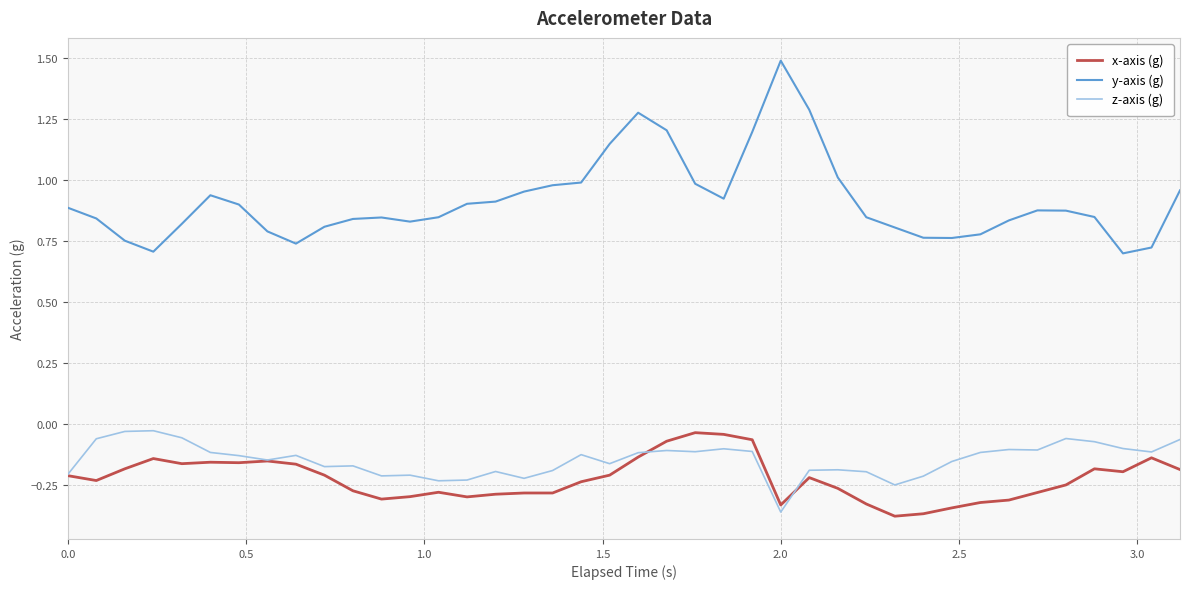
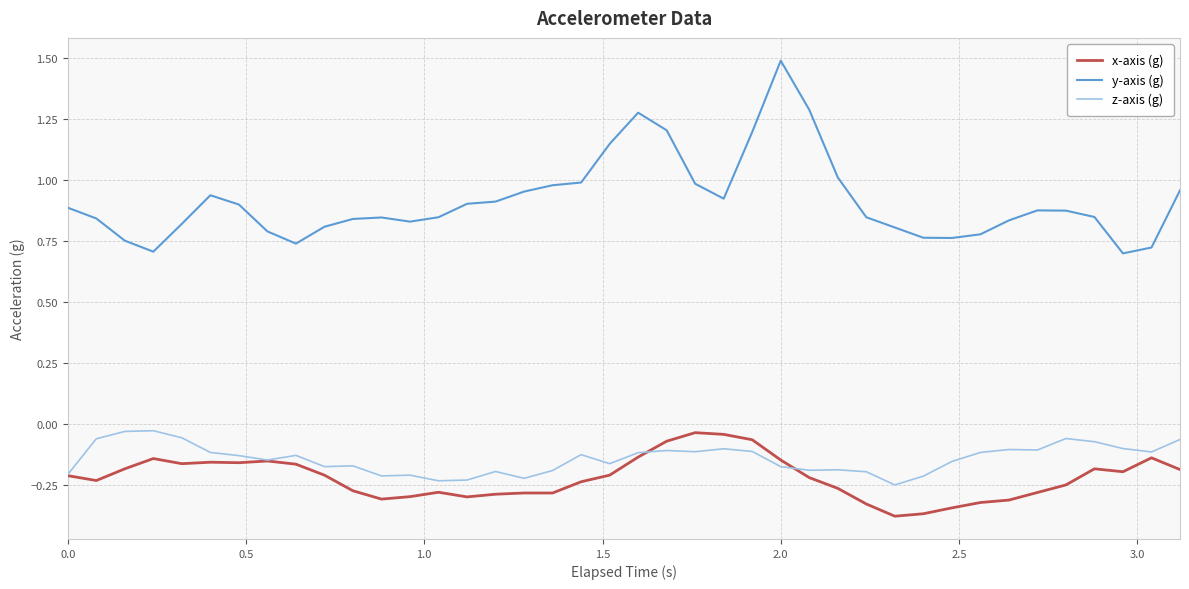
x-axis (g), 2.0: -0.33 -> -0.15
z-axis (g), 2.0: -0.36 -> -0.17
